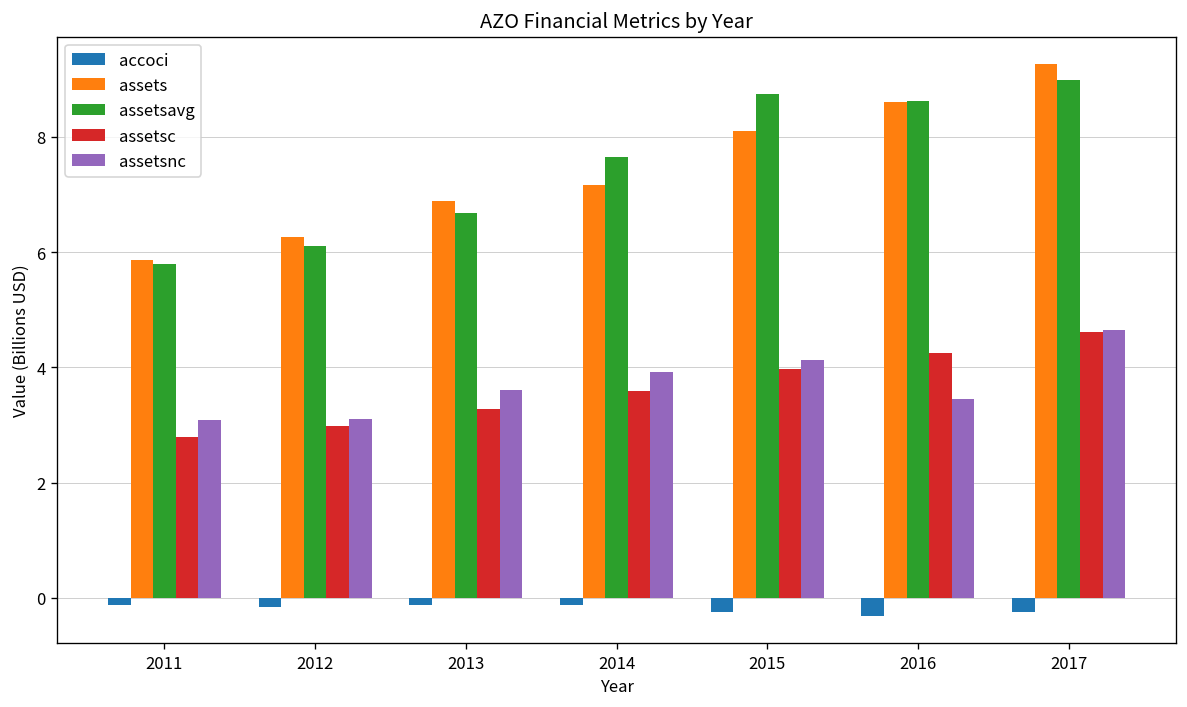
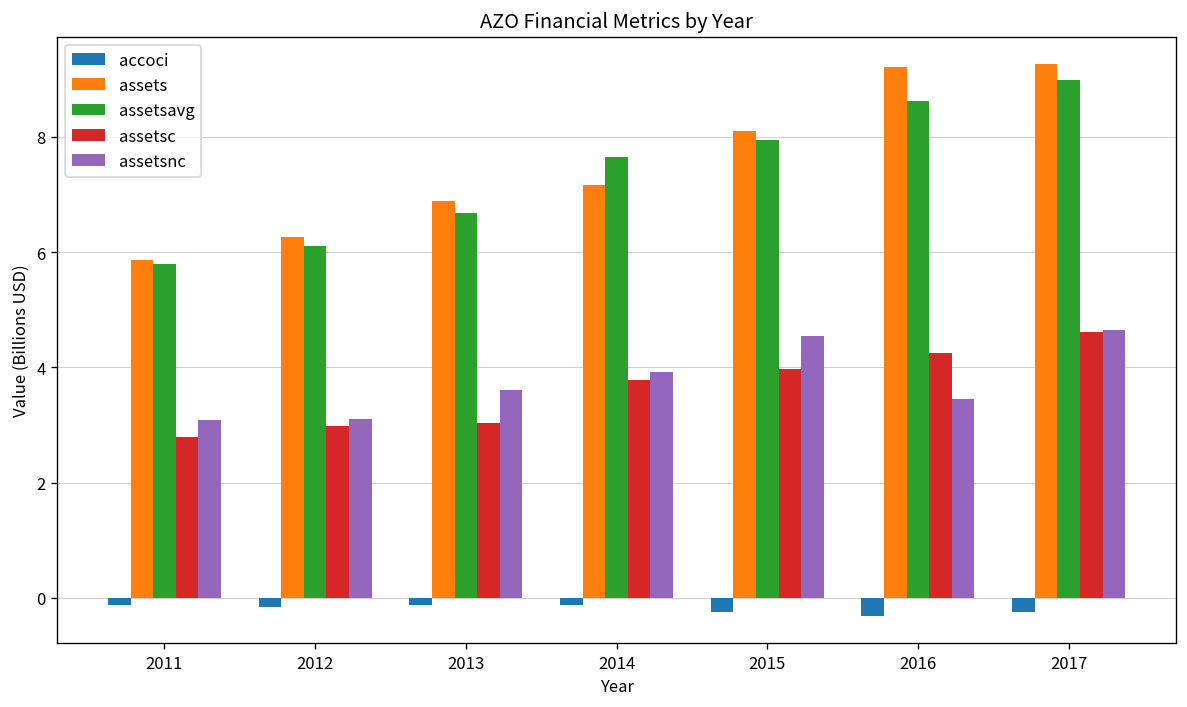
assetsc, 2013: 3.3 -> 3.0
assetsc, 2014: 3.6 -> 3.8
assetsavg, 2015: 8.7 -> 8.0
assetsnc, 2015: 4.1 -> 4.5
assets, 2016: 8.6 -> 9.2
